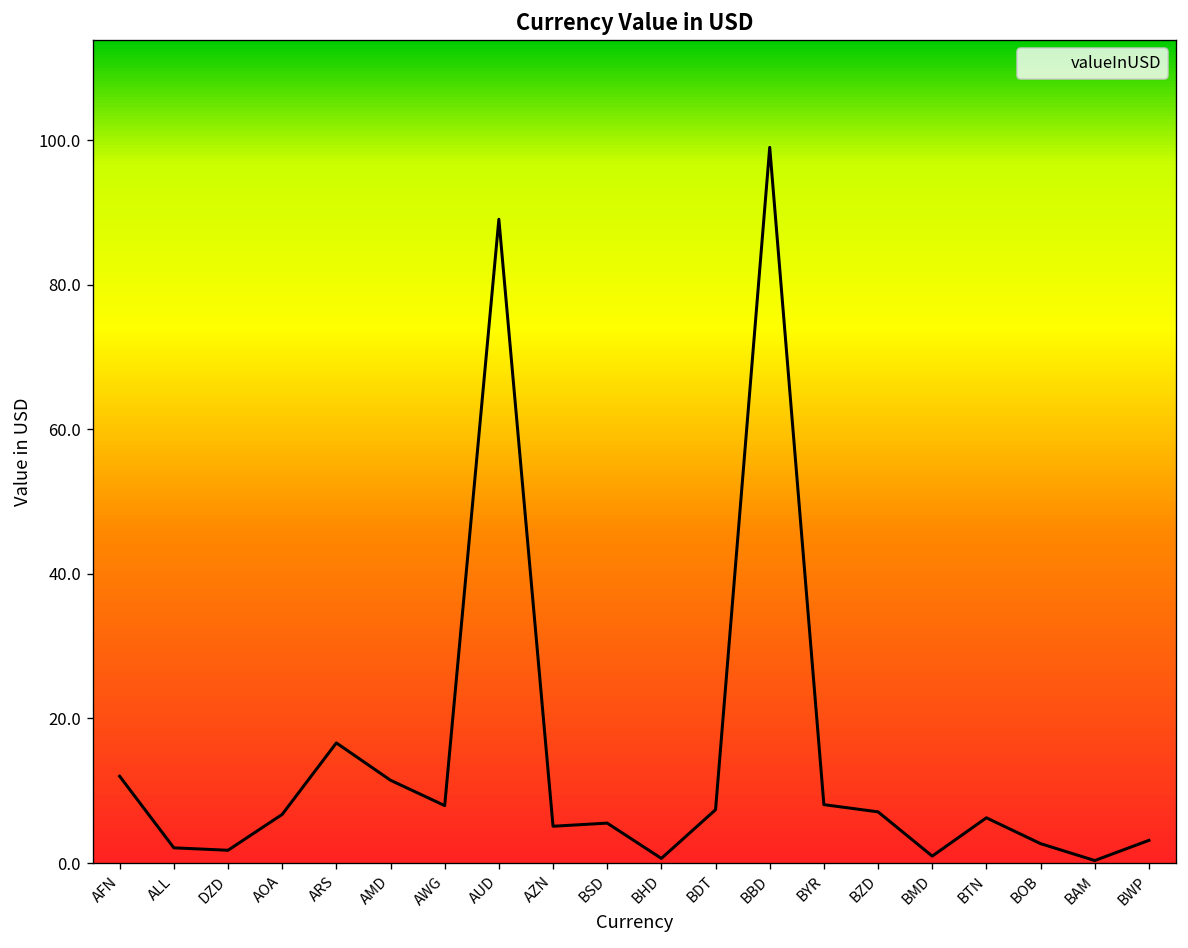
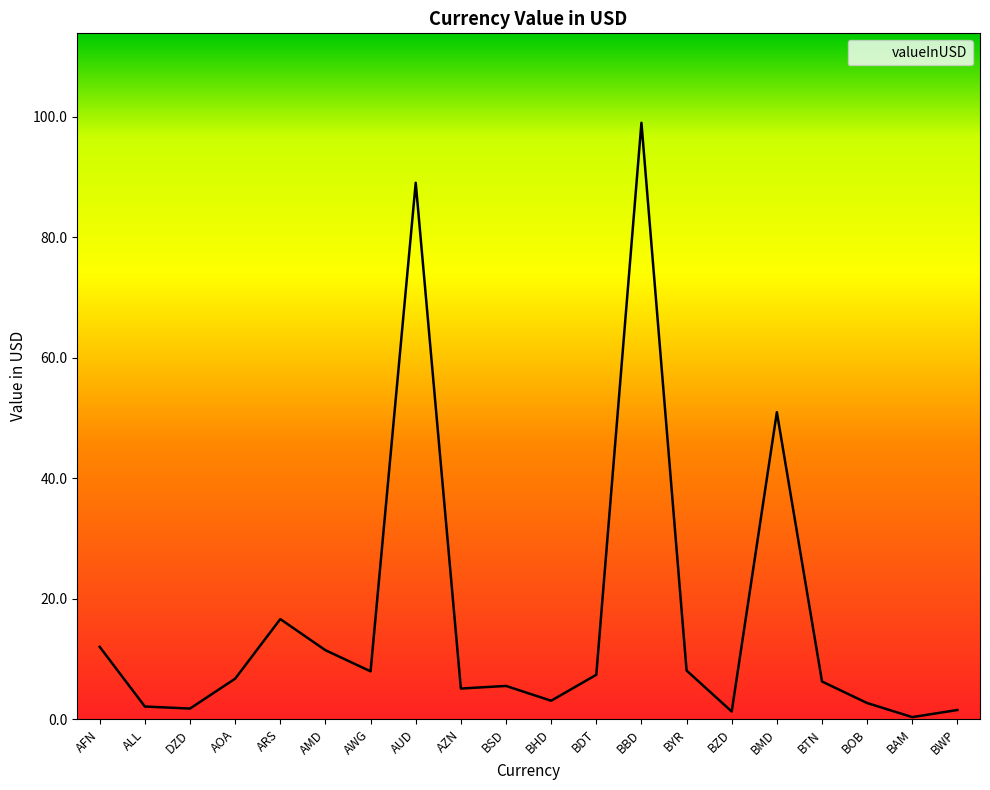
BHD: 1 -> 3
BZD: 7 -> 1
BMD: 1 -> 51
BWP: 3 -> 2
